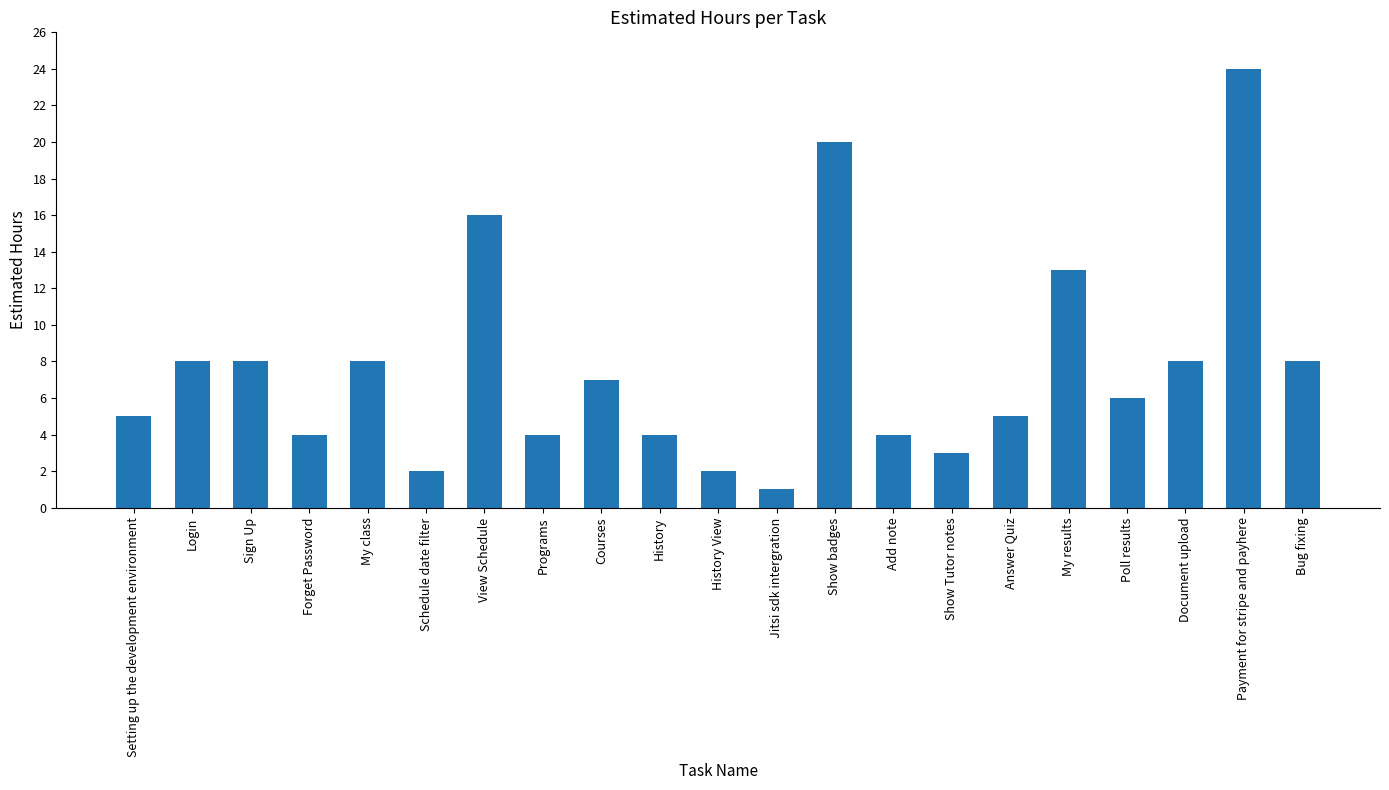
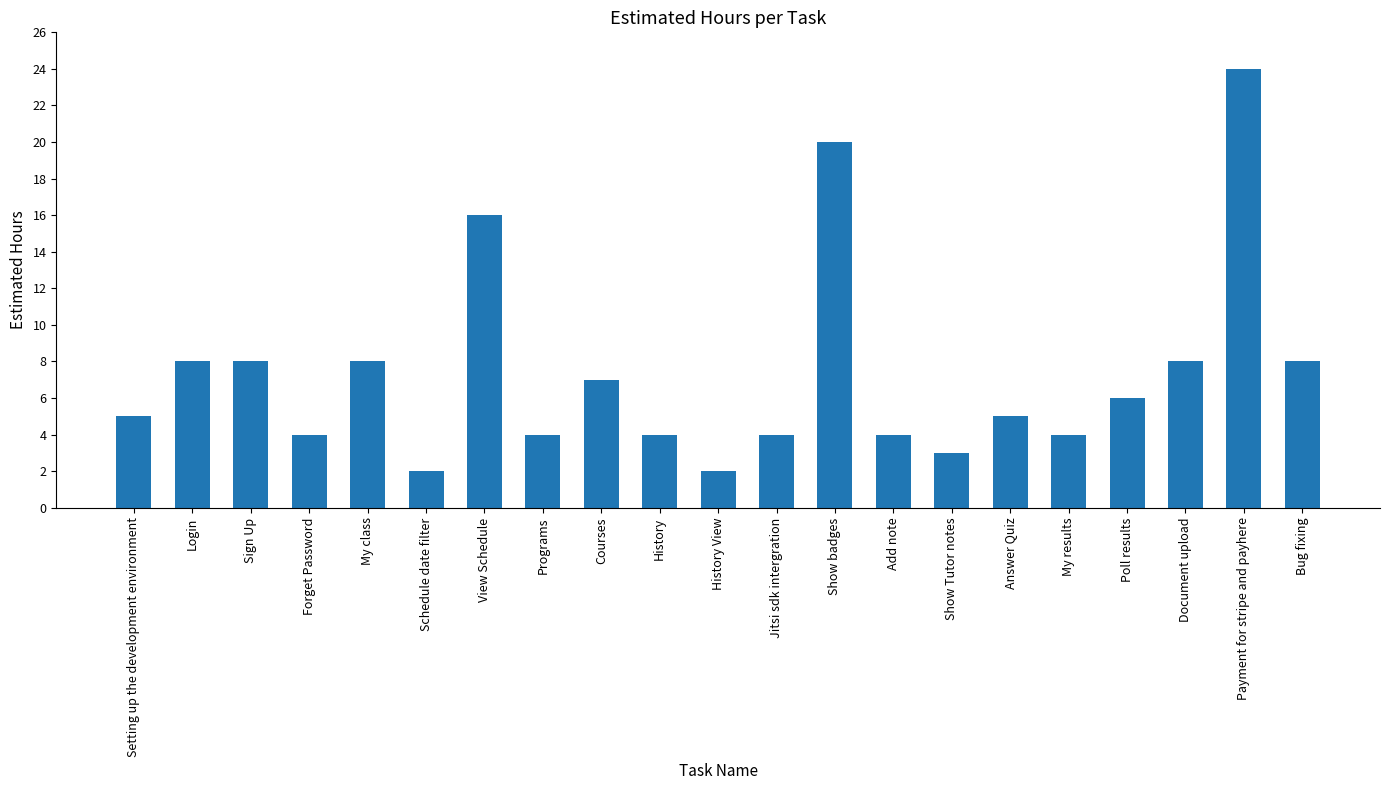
Jitsi sdk intergration: 1 -> 4
My results: 13 -> 4
